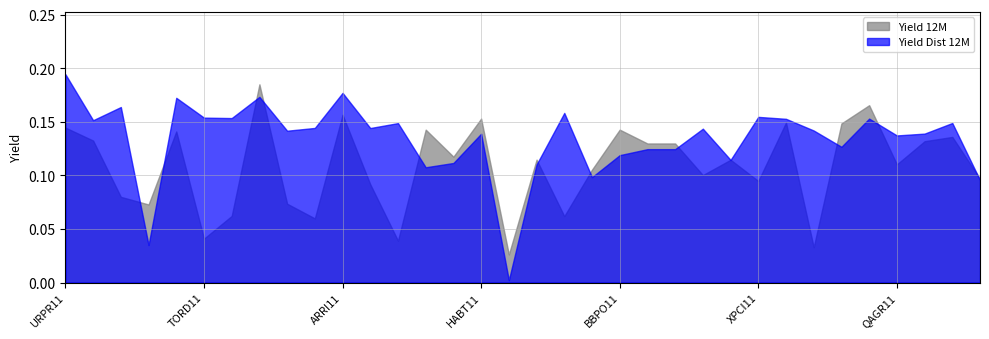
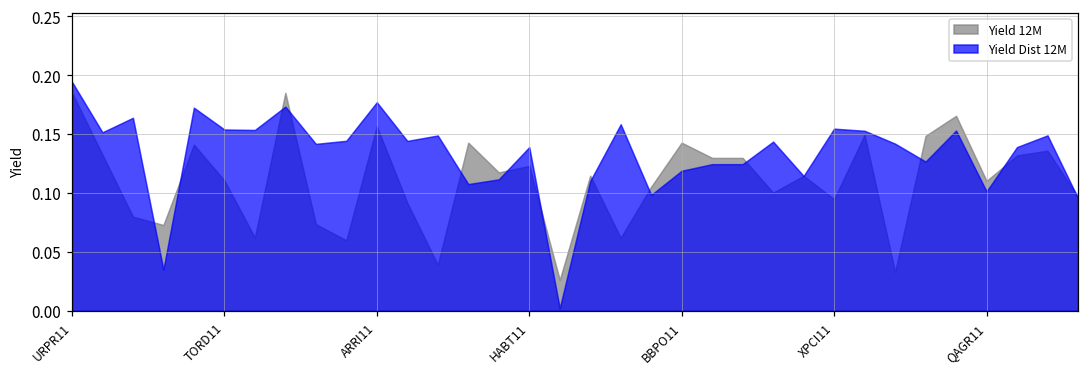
Yield 12M, URPR11: 0.145 -> 0.185
Yield 12M, TORD11: 0.041 -> 0.111
Yield 12M, HABT11: 0.153 -> 0.123
Yield Dist 12M, QAGR11: 0.137 -> 0.101
